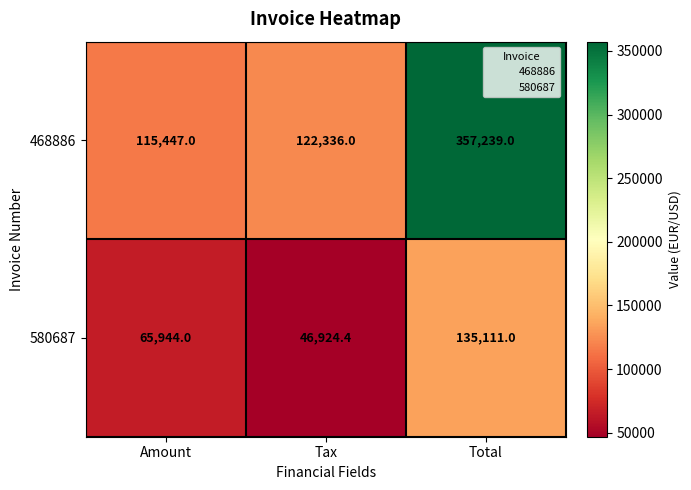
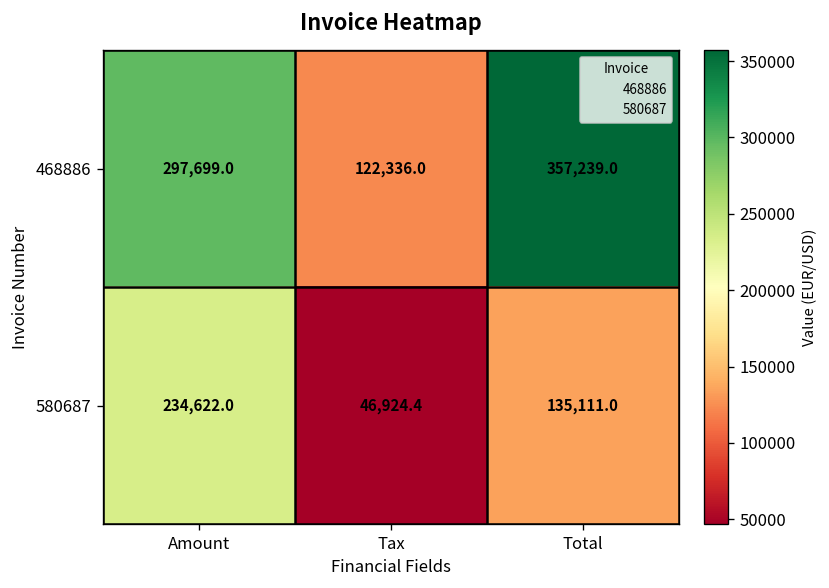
468886, Amount: 115,447.0 -> 297,699.0
580687, Amount: 65,944.0 -> 234,622.0
